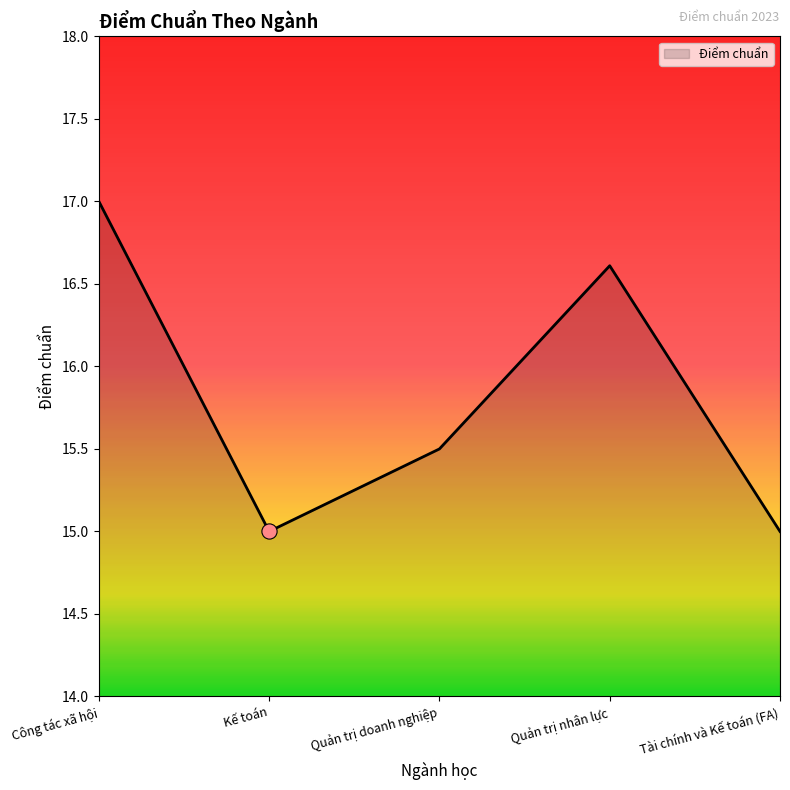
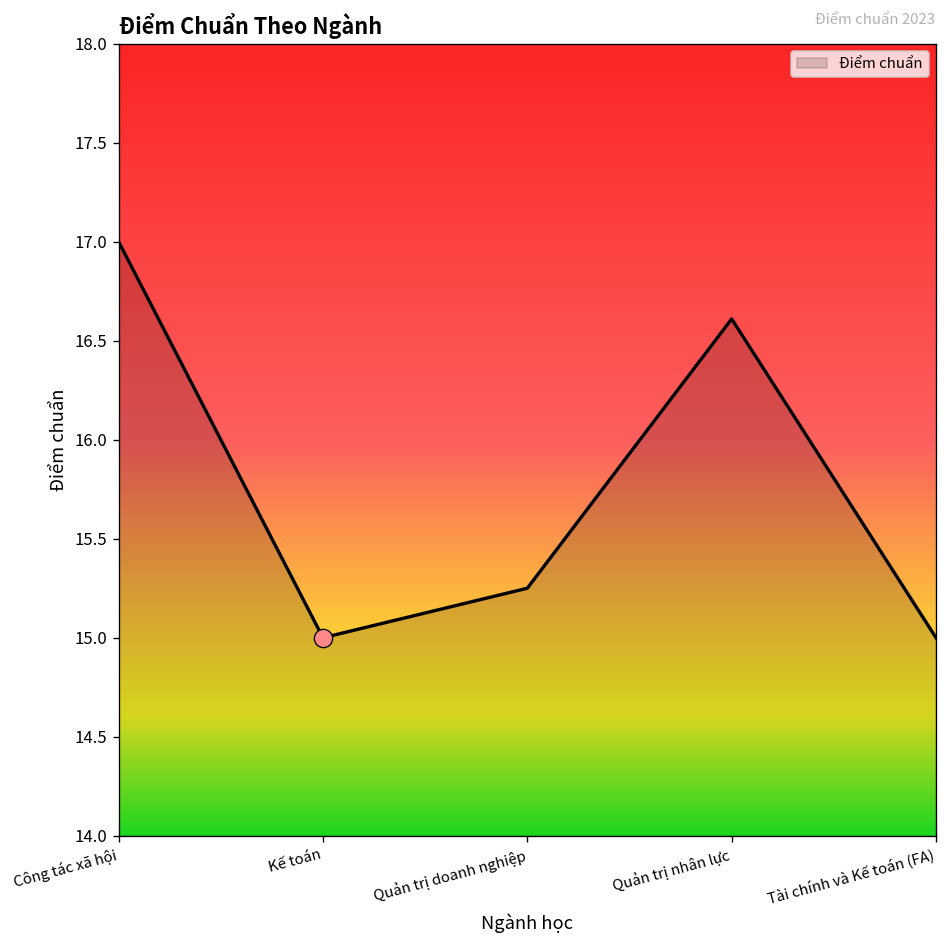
Điểm chuẩn, Quản trị doanh nghiệp: 15.50 -> 15.25
